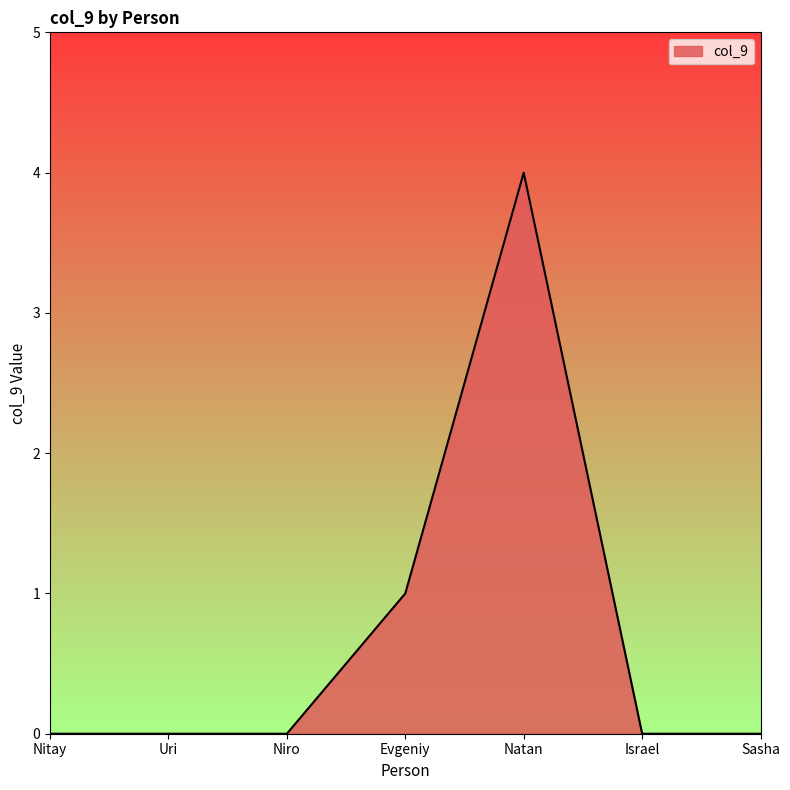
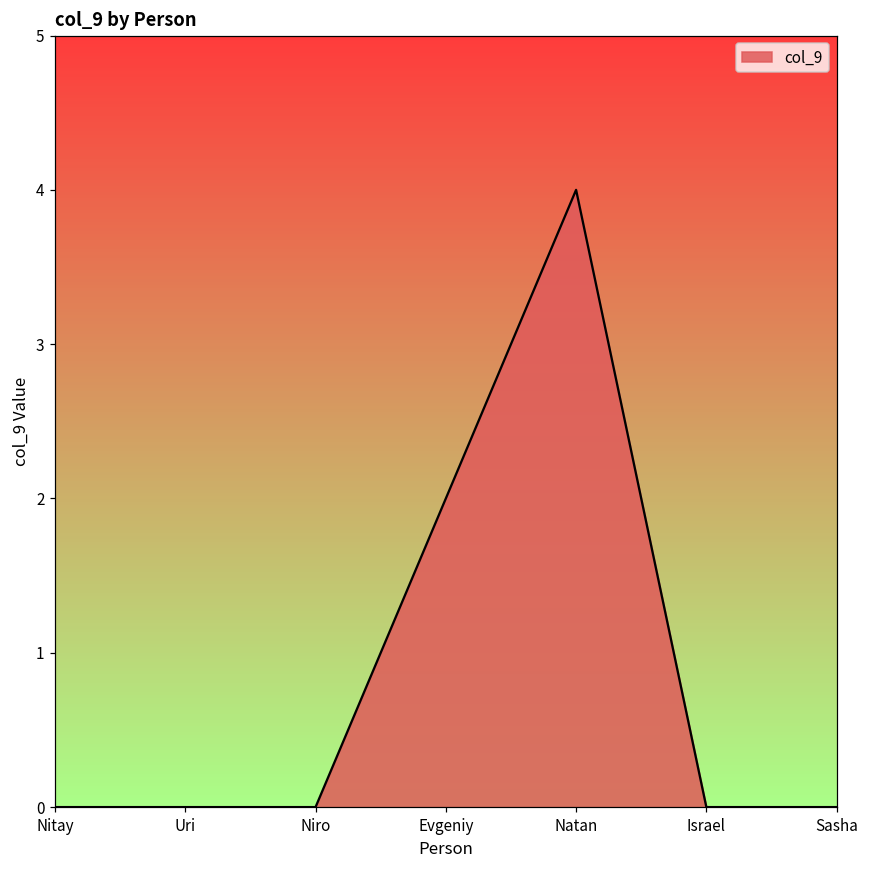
Evgeniy: 1 -> 2
